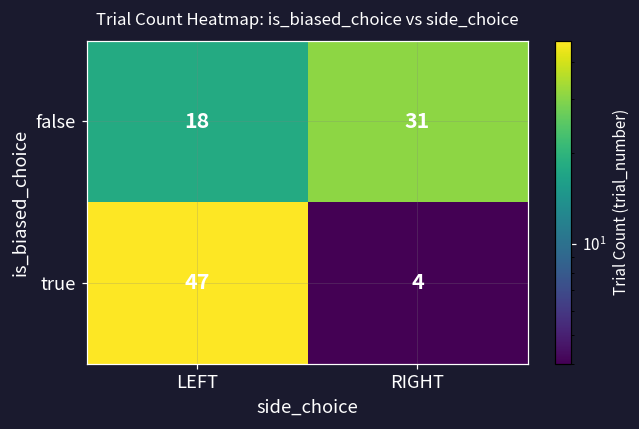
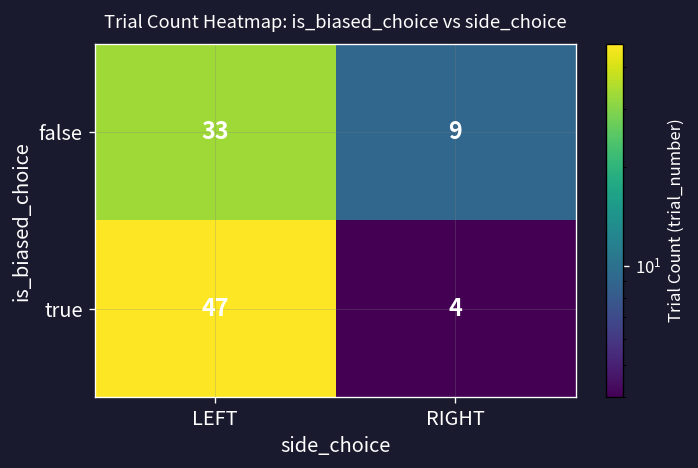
false, LEFT: 18 -> 33
false, RIGHT: 31 -> 9
